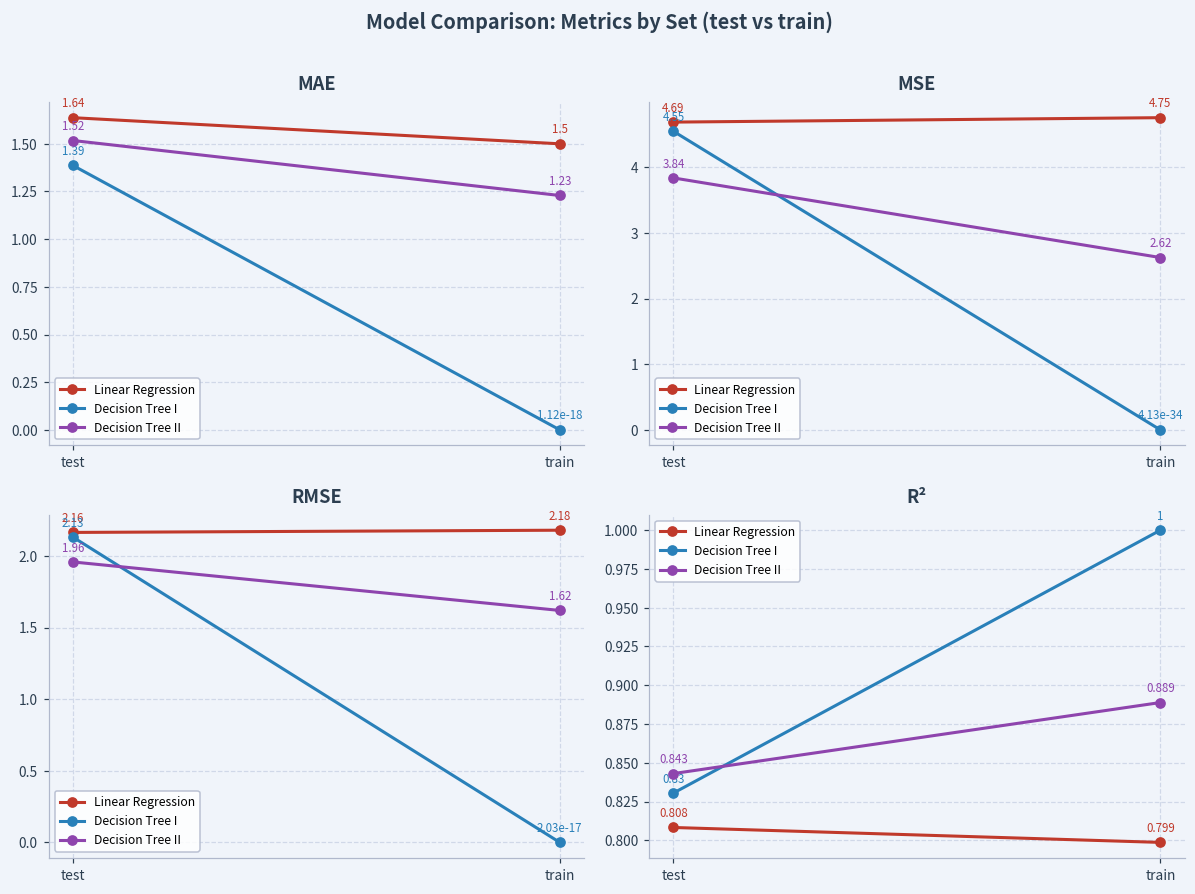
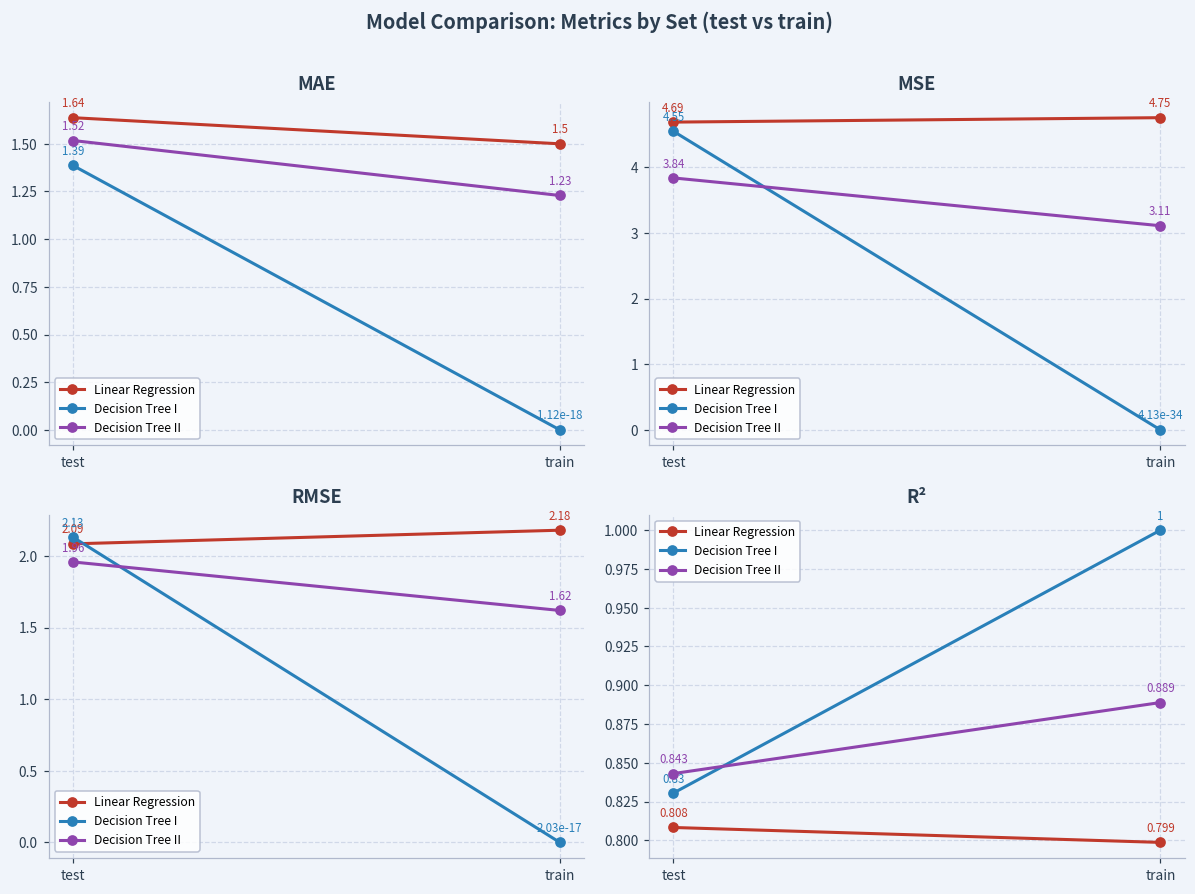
MSE, Decision Tree II, train: 2.62 -> 3.11
RMSE, Linear Regression, test: 2.16 -> 2.09
